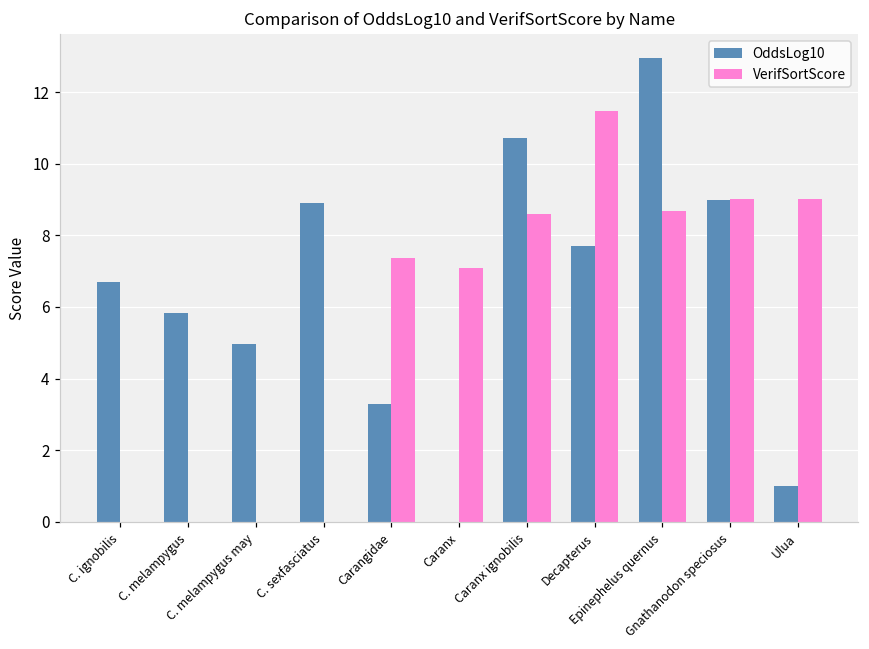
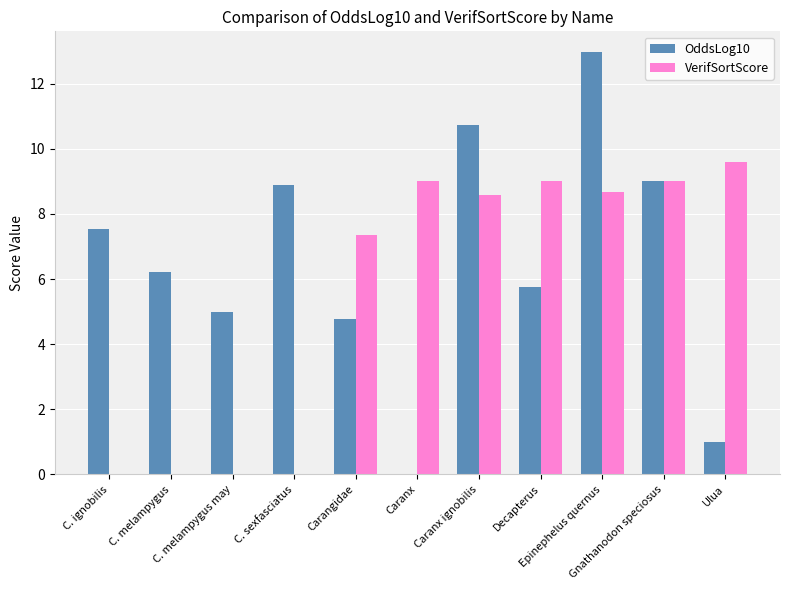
OddsLog10, C. ignobilis: 6.7 -> 7.6
OddsLog10, C. melampygus: 5.8 -> 6.2
OddsLog10, Carangidae: 3.3 -> 4.8
VerifSortScore, Caranx: 7.1 -> 9.0
OddsLog10, Decapterus: 7.7 -> 5.8
VerifSortScore, Decapterus: 11.5 -> 9.0
VerifSortScore, Ulua: 9.0 -> 9.6
